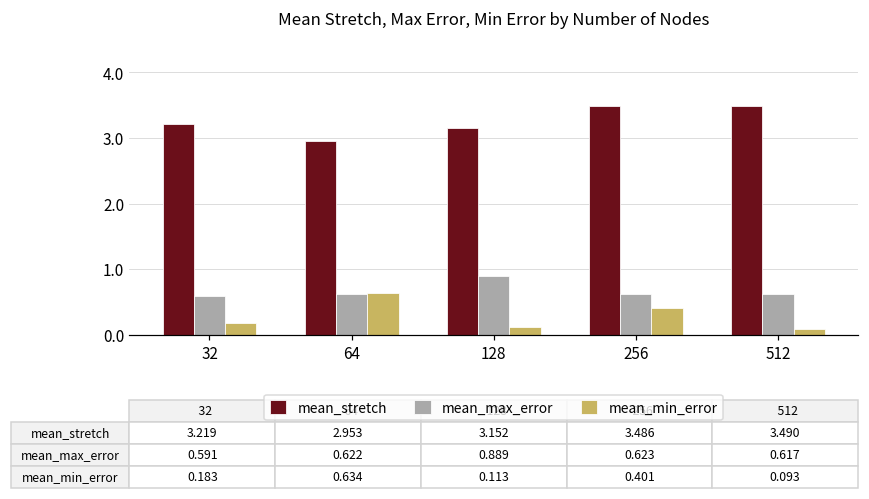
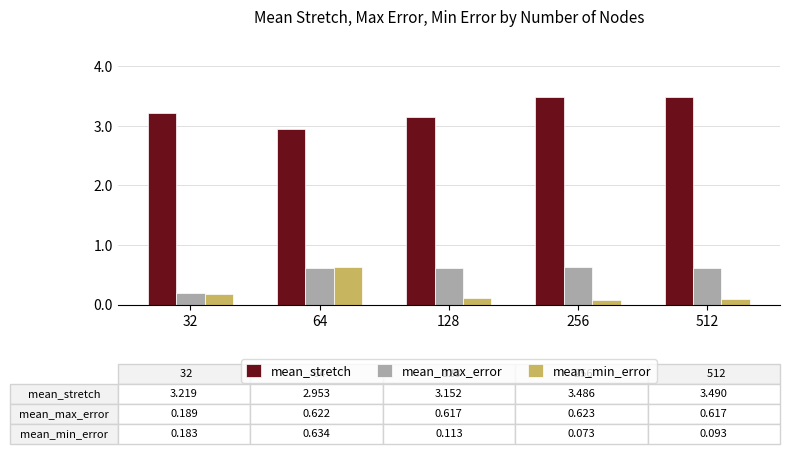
mean_max_error, 32: 0.591 -> 0.189
mean_max_error, 128: 0.889 -> 0.617
mean_min_error, 256: 0.401 -> 0.073
